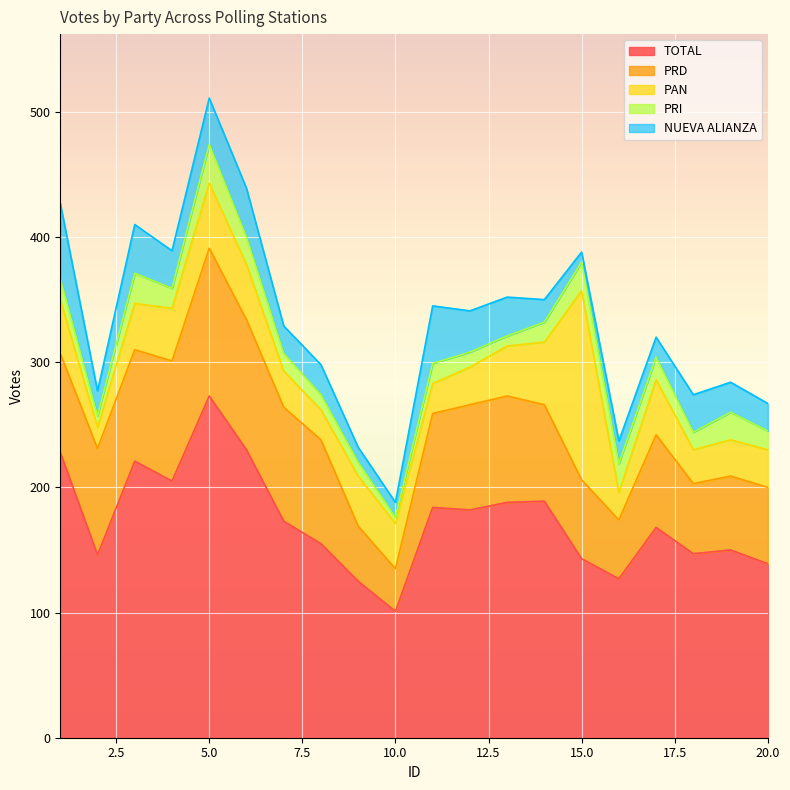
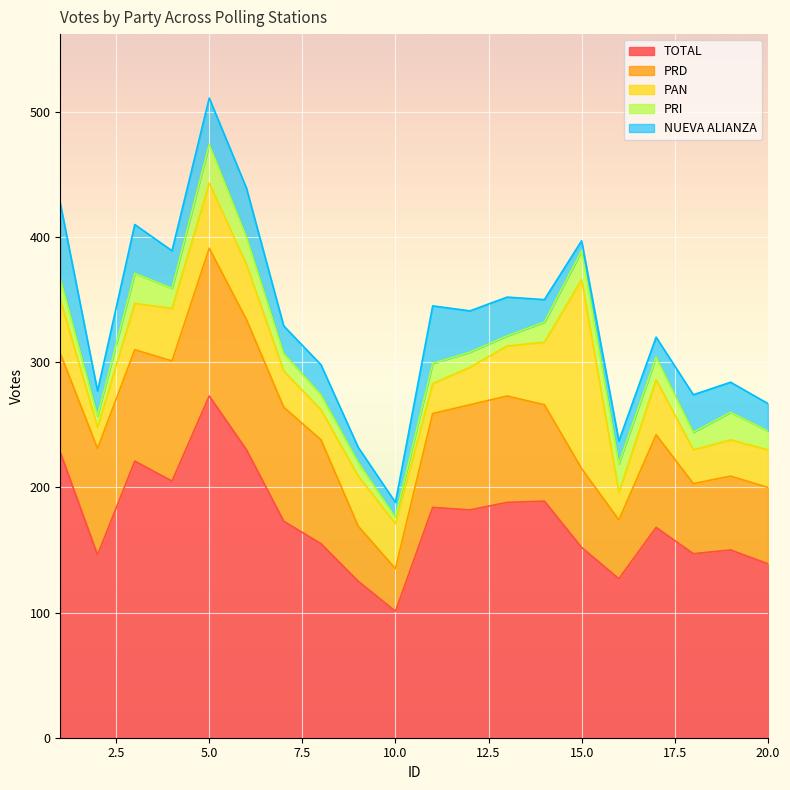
TOTAL, 15.0: 143 -> 152
